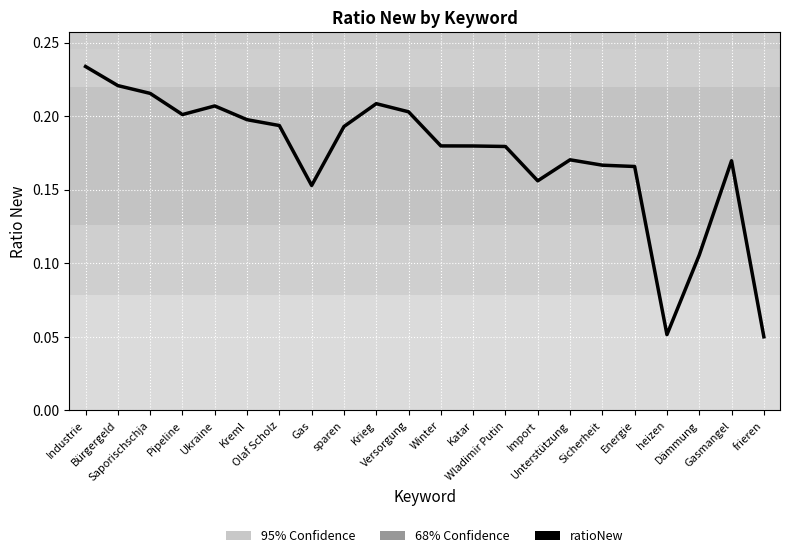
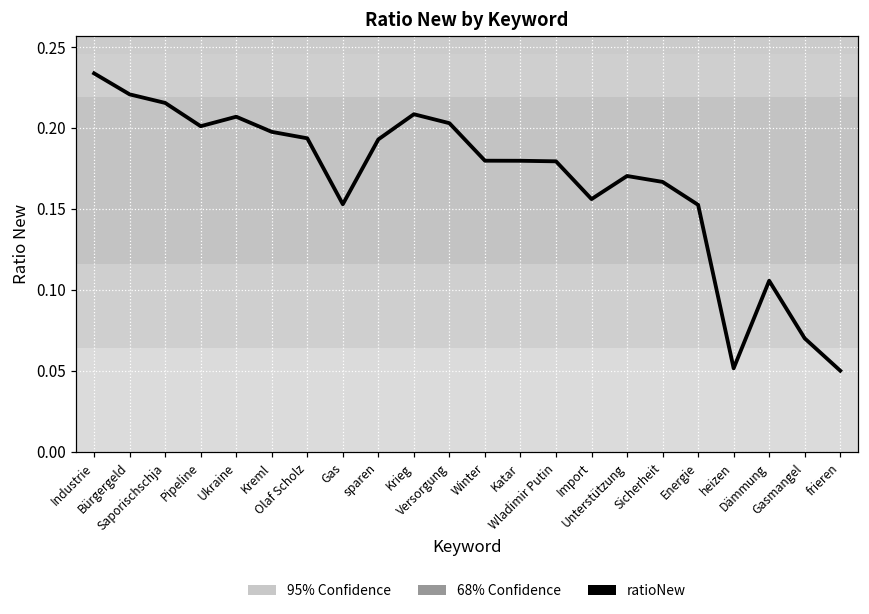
Energie: 0.166 -> 0.152
Gasmangel: 0.170 -> 0.070
